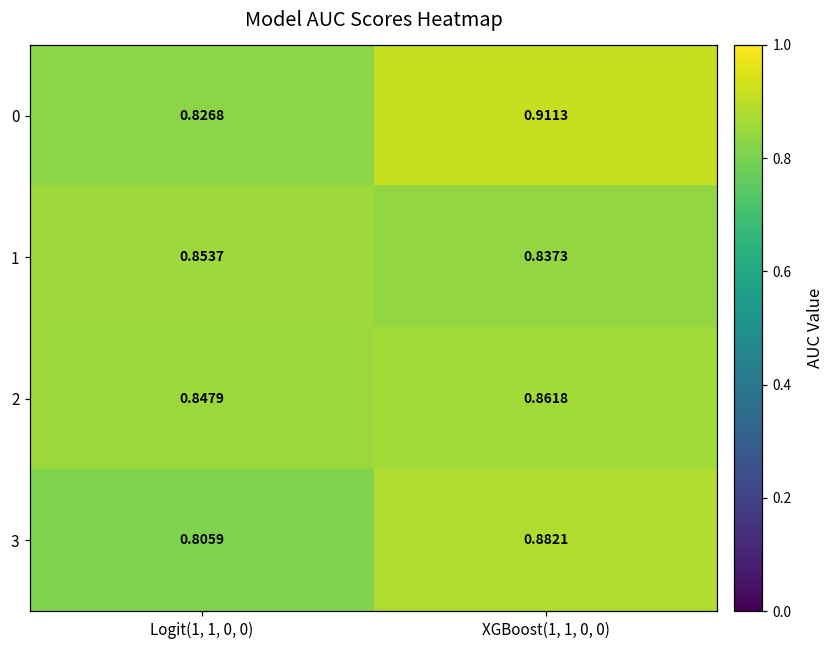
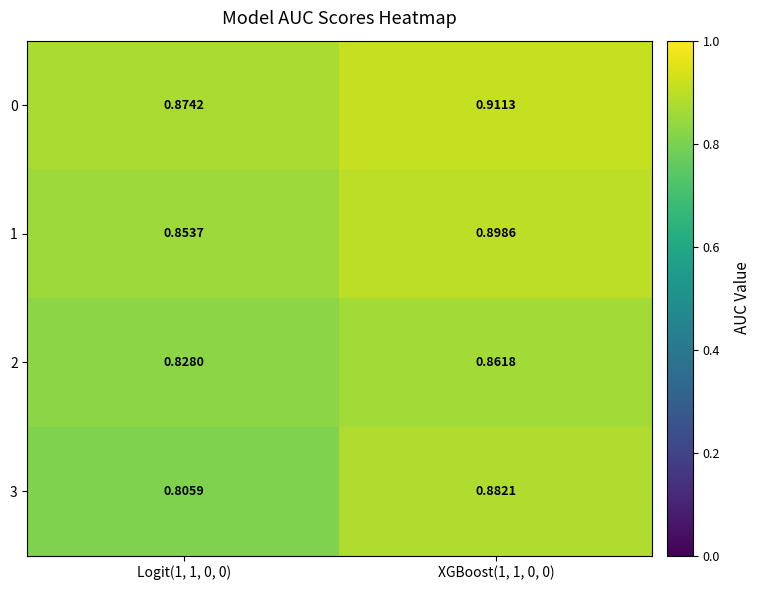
0, Logit(1, 1, 0, 0): 0.8268 -> 0.8742
1, XGBoost(1, 1, 0, 0): 0.8373 -> 0.8986
2, Logit(1, 1, 0, 0): 0.8479 -> 0.8280
